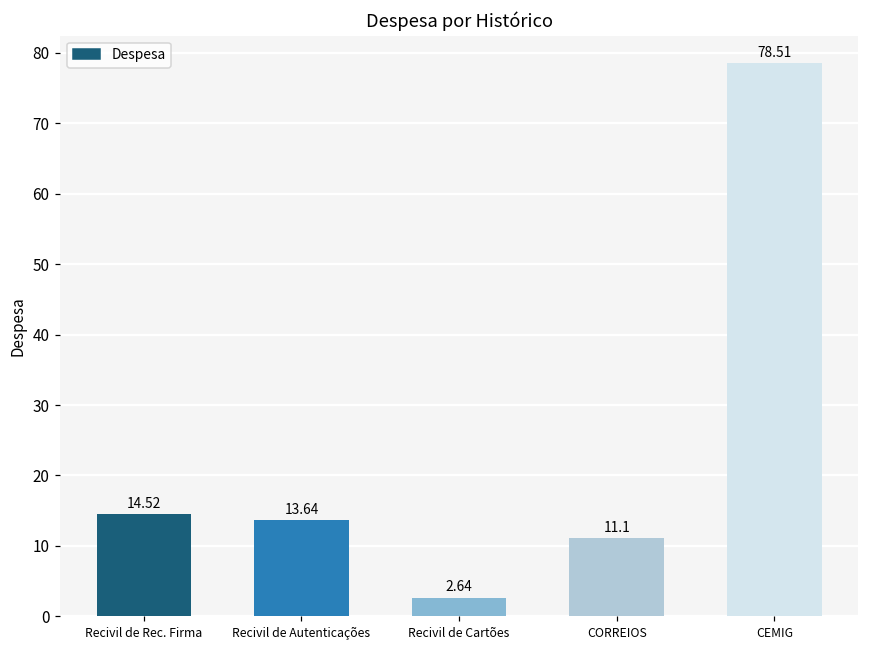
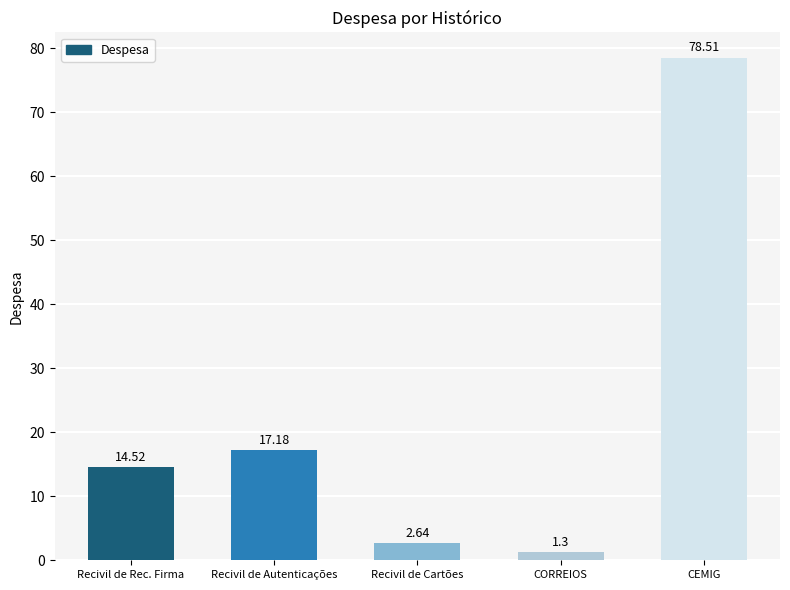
Recivil de Autenticações: 13.64 -> 17.18
CORREIOS: 11.1 -> 1.3
